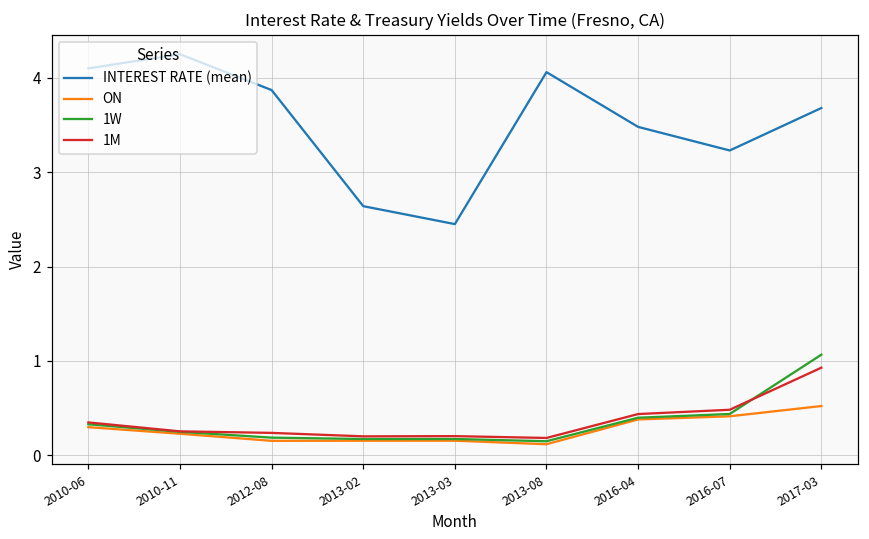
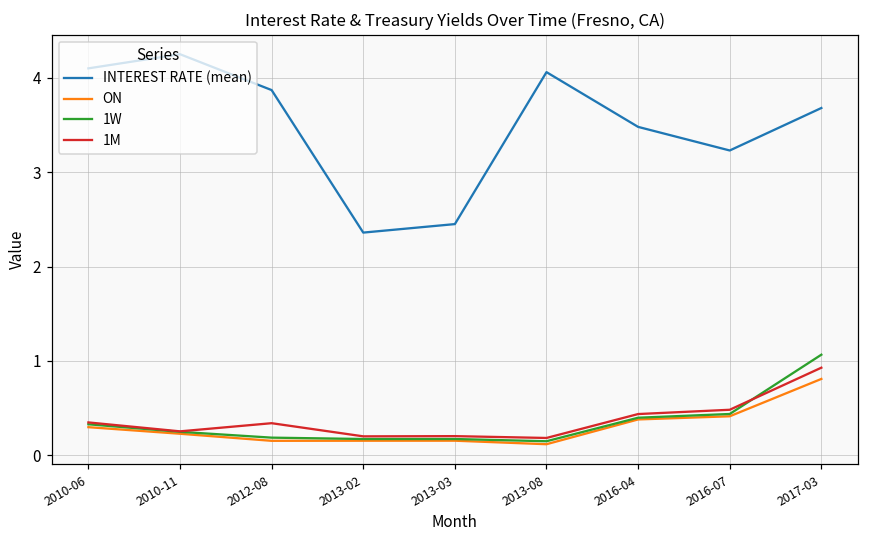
1M, 2012-08: 0.2 -> 0.3
INTEREST RATE (mean), 2013-02: 2.6 -> 2.4
ON, 2017-03: 0.5 -> 0.8
